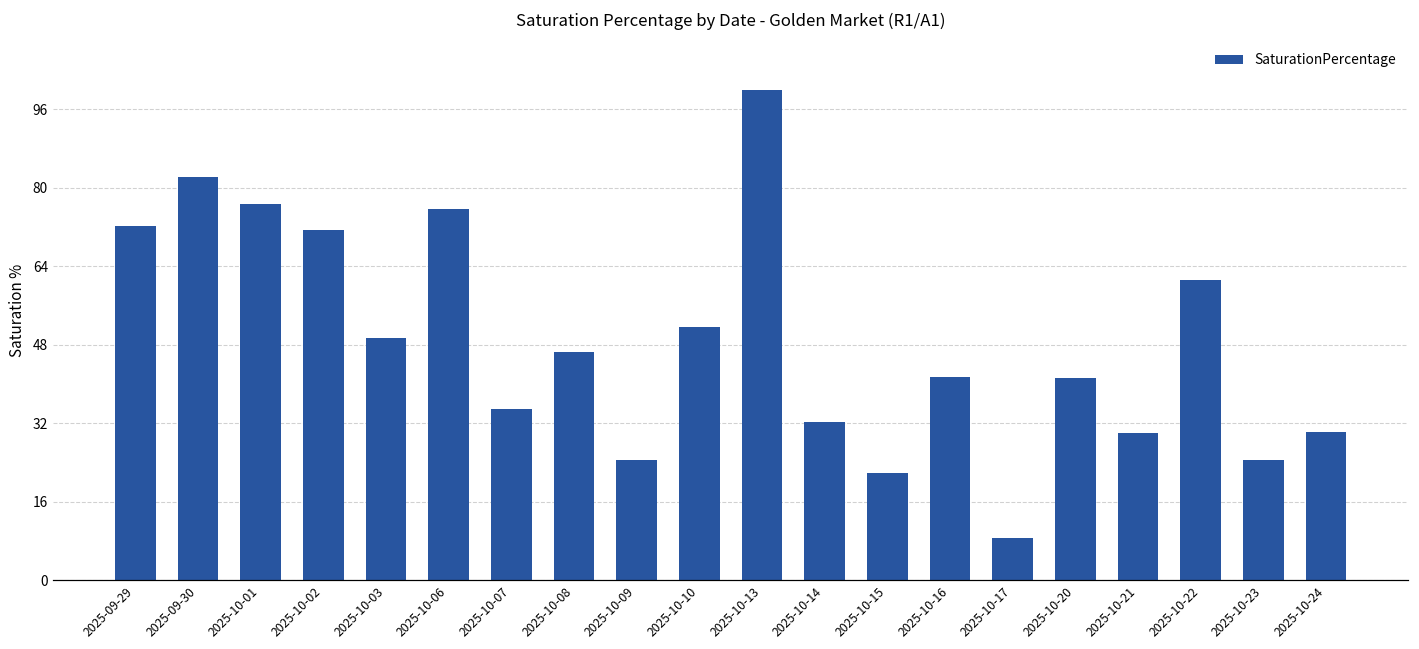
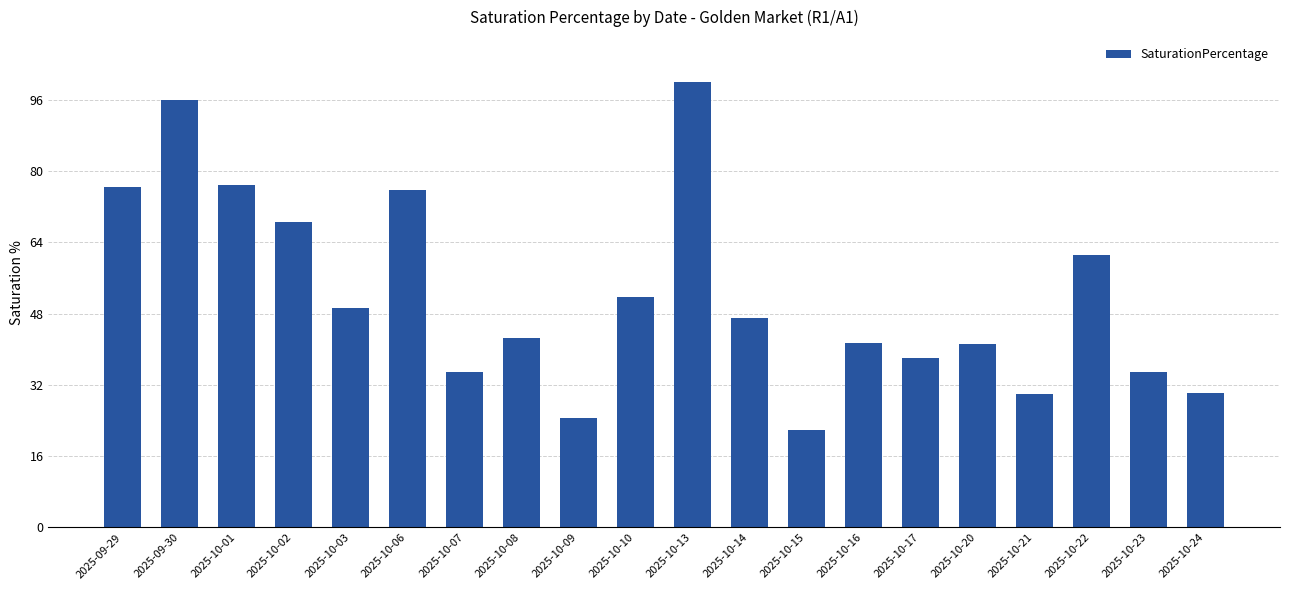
2025-09-29: 72 -> 76
2025-09-30: 82 -> 96
2025-10-02: 72 -> 69
2025-10-08: 47 -> 43
2025-10-14: 32 -> 47
2025-10-17: 9 -> 38
2025-10-23: 25 -> 35
